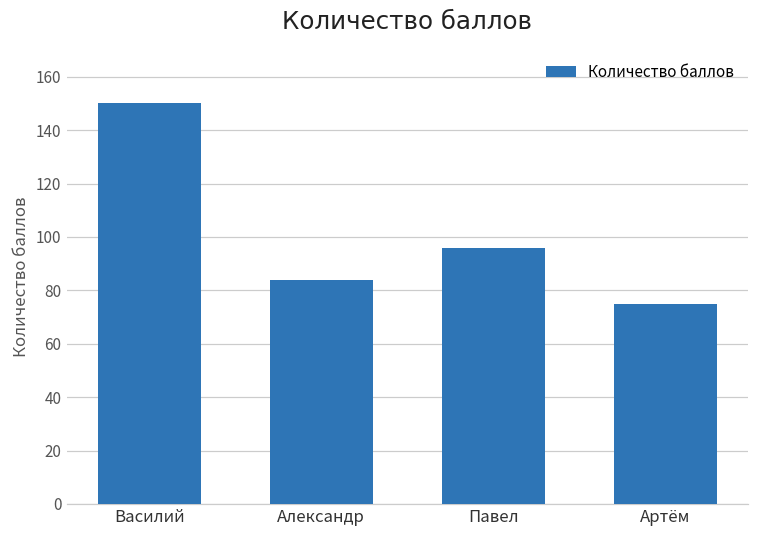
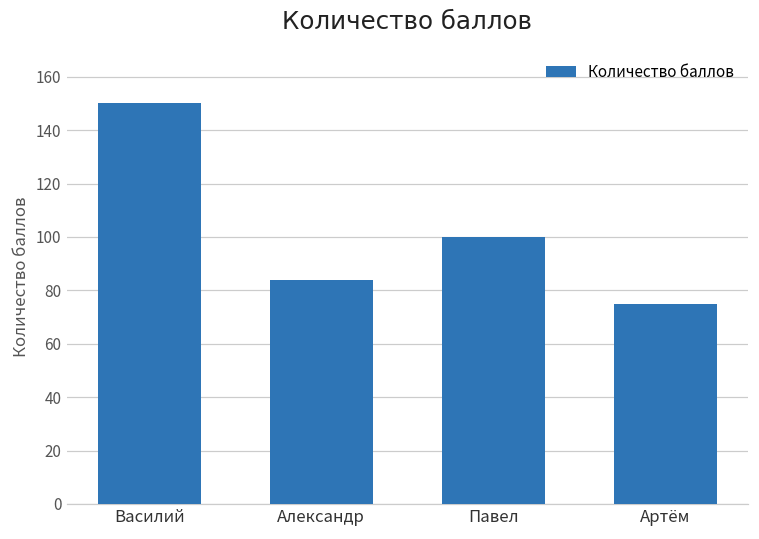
Павел: 96 -> 100
